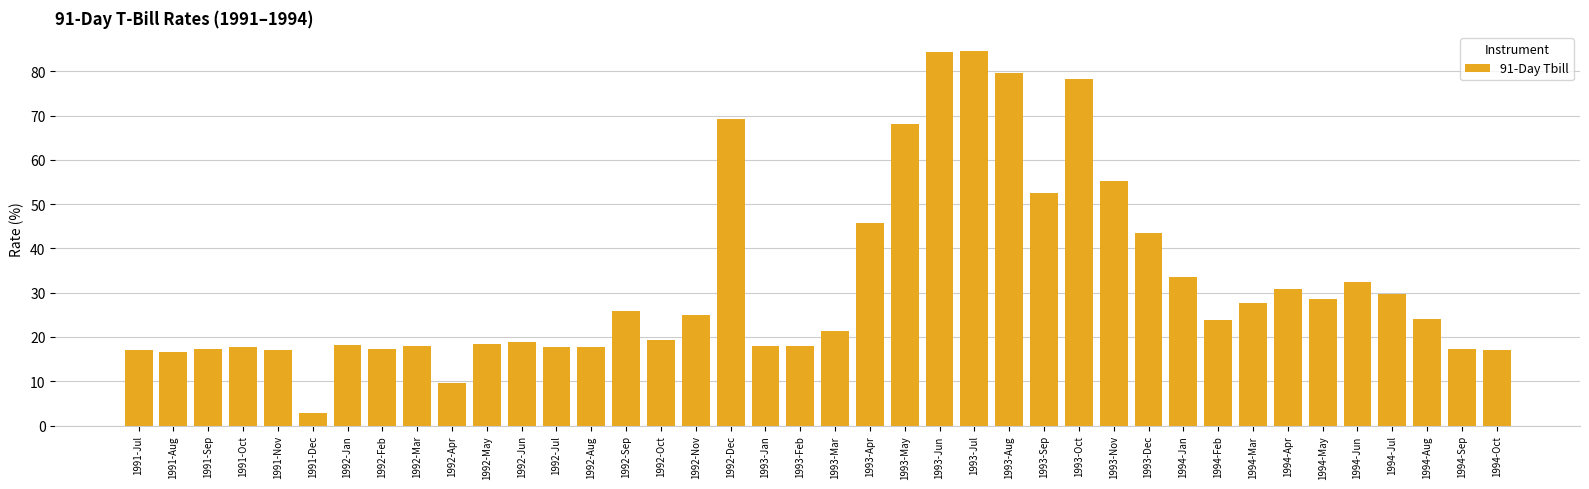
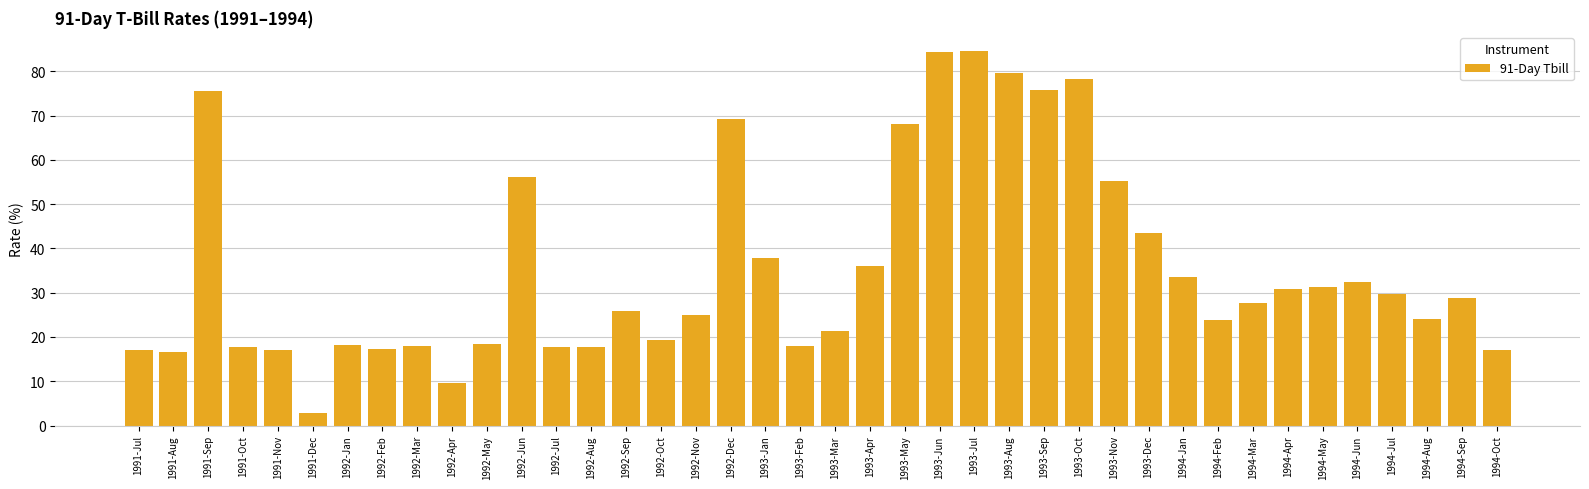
1991-Sep: 17 -> 76
1992-Jun: 19 -> 56
1993-Jan: 18 -> 38
1993-Apr: 46 -> 36
1993-Sep: 53 -> 76
1994-May: 29 -> 31
1994-Sep: 17 -> 29
